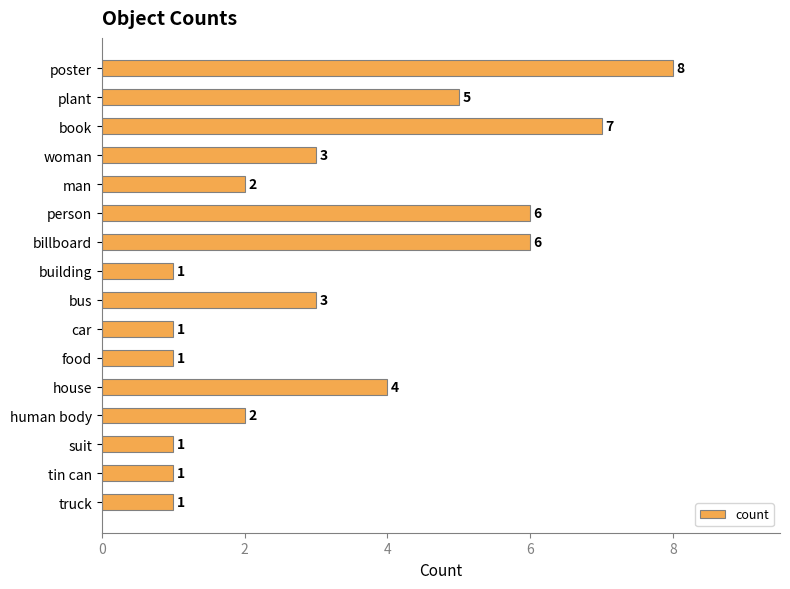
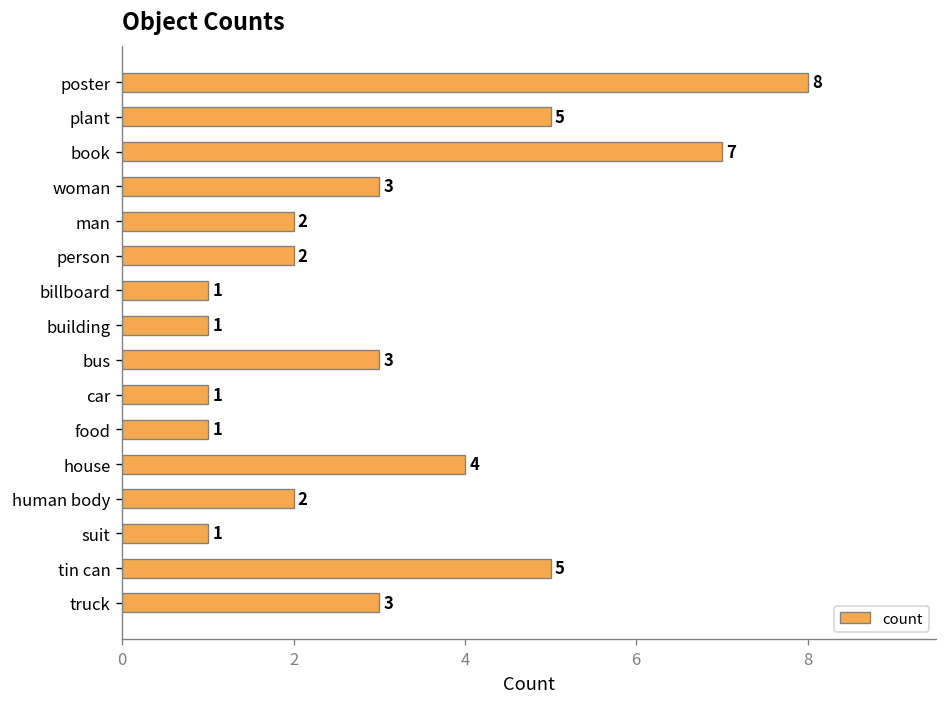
person: 6 -> 2
billboard: 6 -> 1
tin can: 1 -> 5
truck: 1 -> 3
